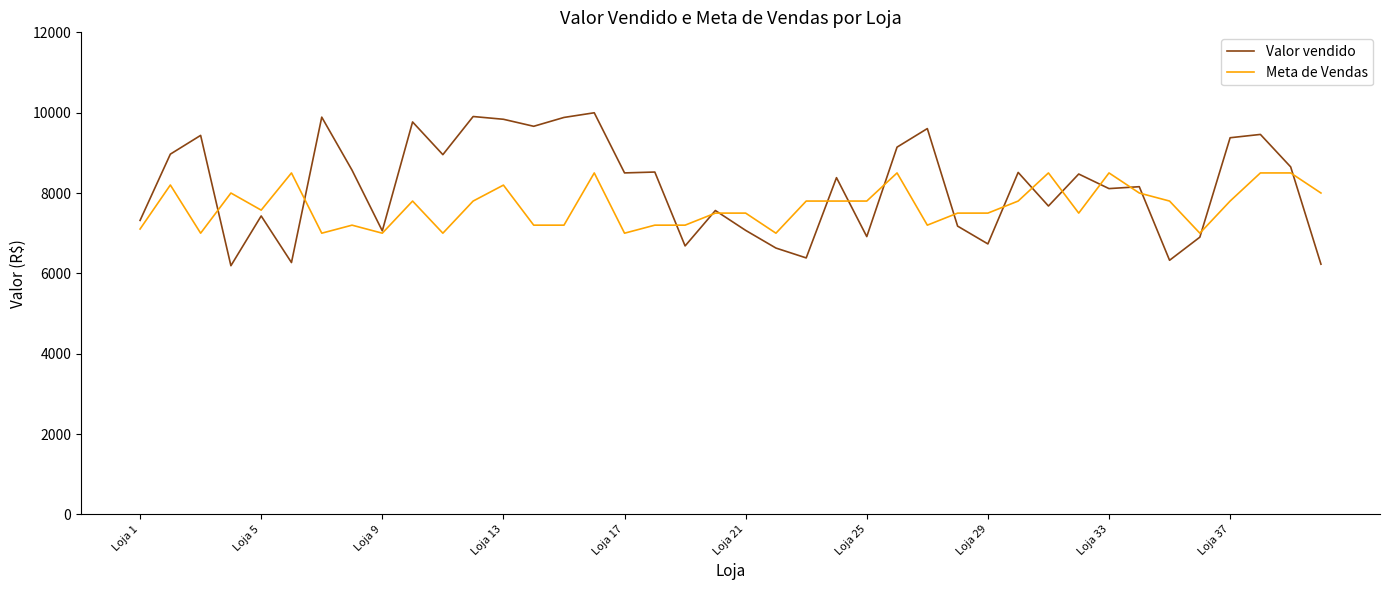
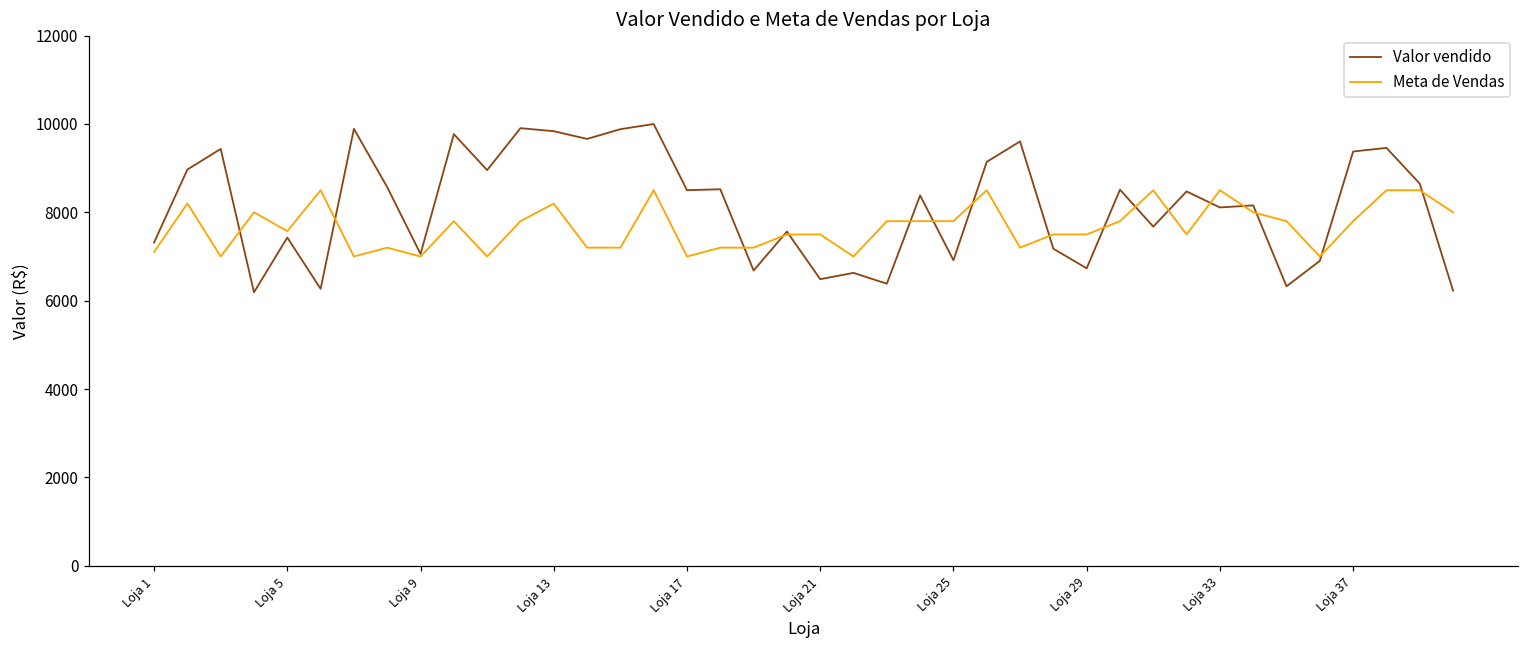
Valor vendido, Loja 21: 7100 -> 6500
